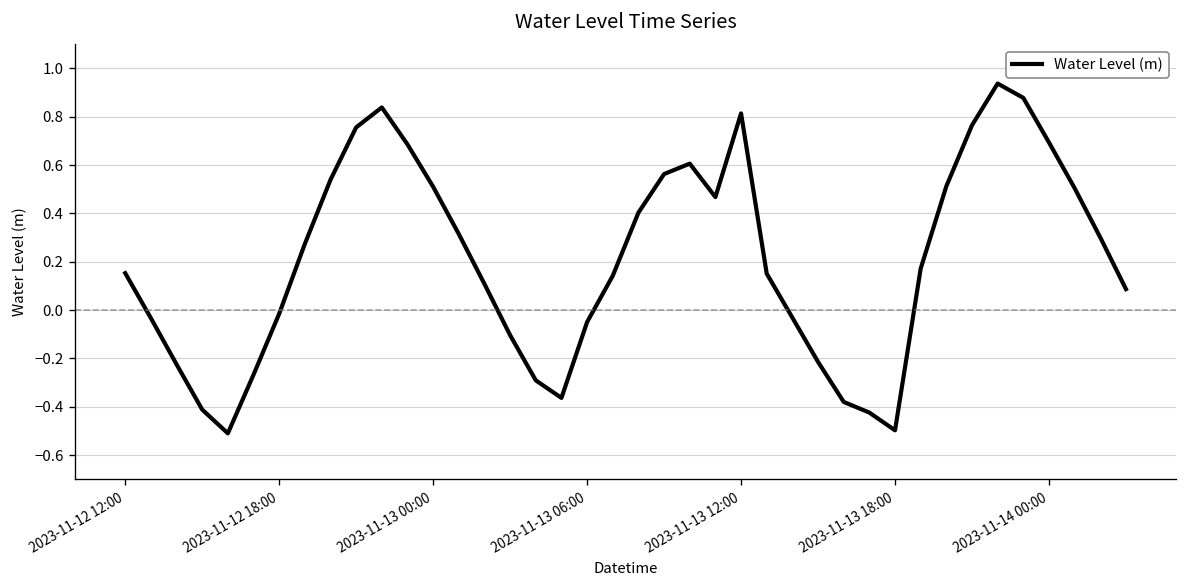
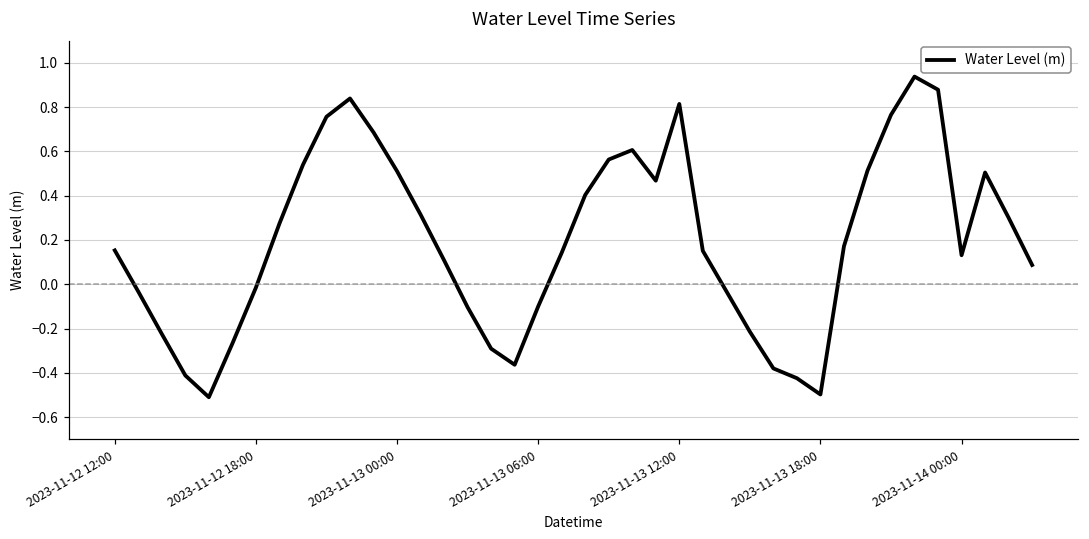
2023-11-13 06:00: -0.05 -> -0.10
2023-11-14 00:00: 0.69 -> 0.13
